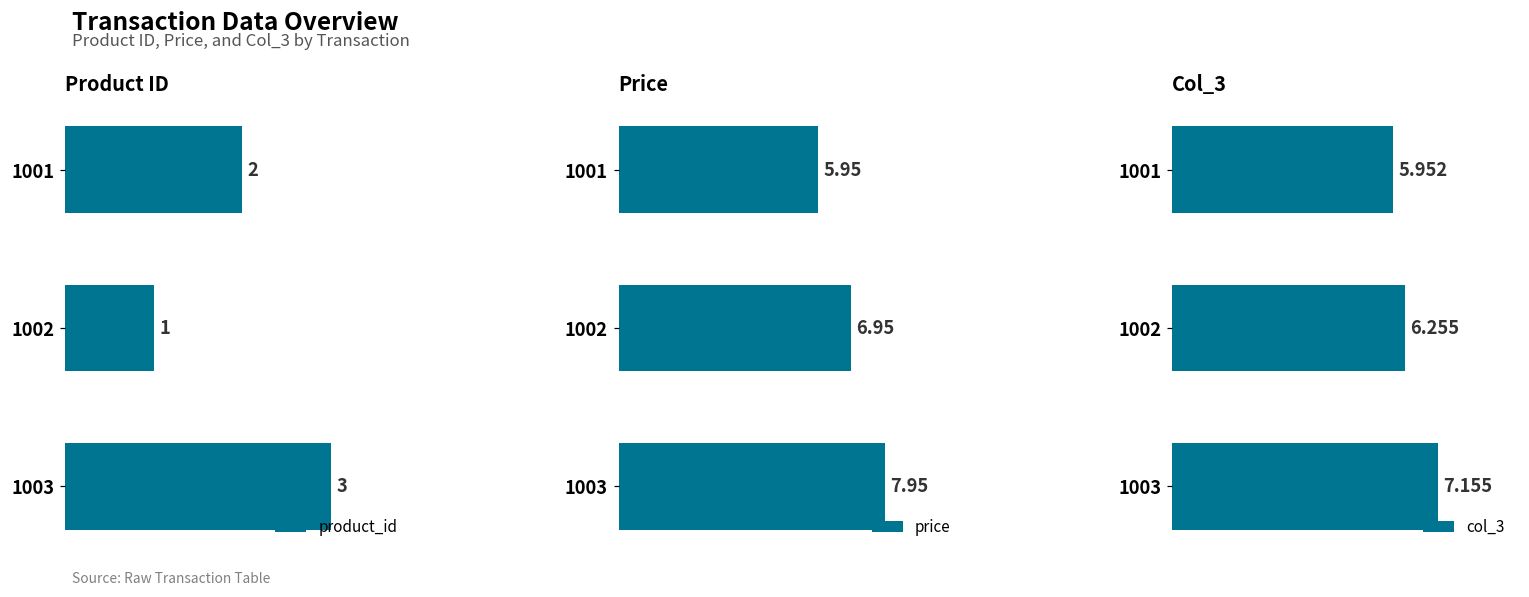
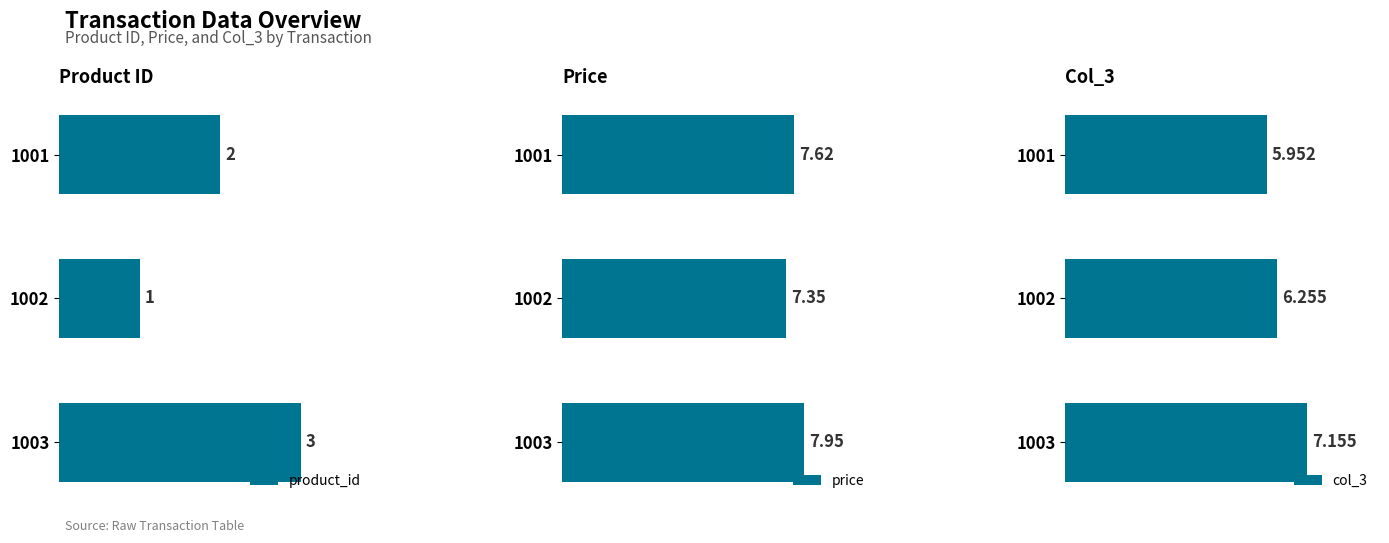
Price, 1001: 5.95 -> 7.62
Price, 1002: 6.95 -> 7.35
